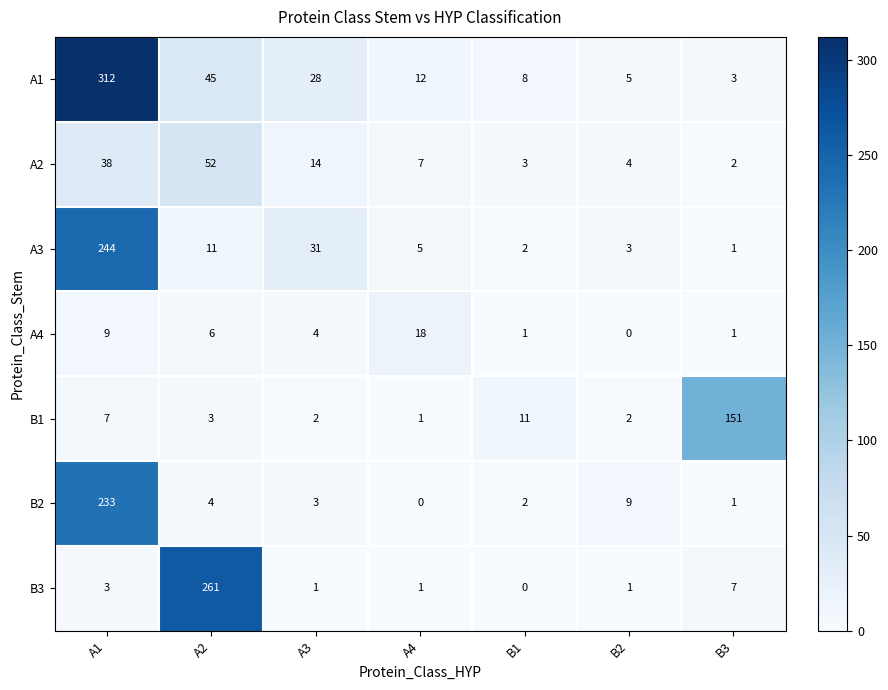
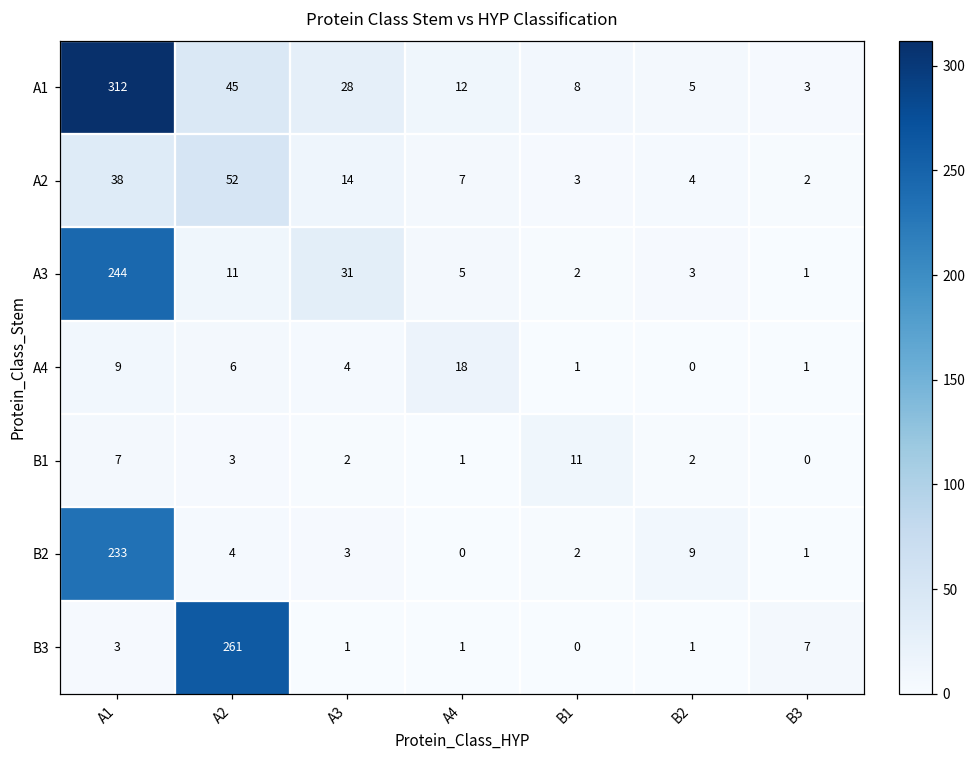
B1, B3: 151 -> 0
